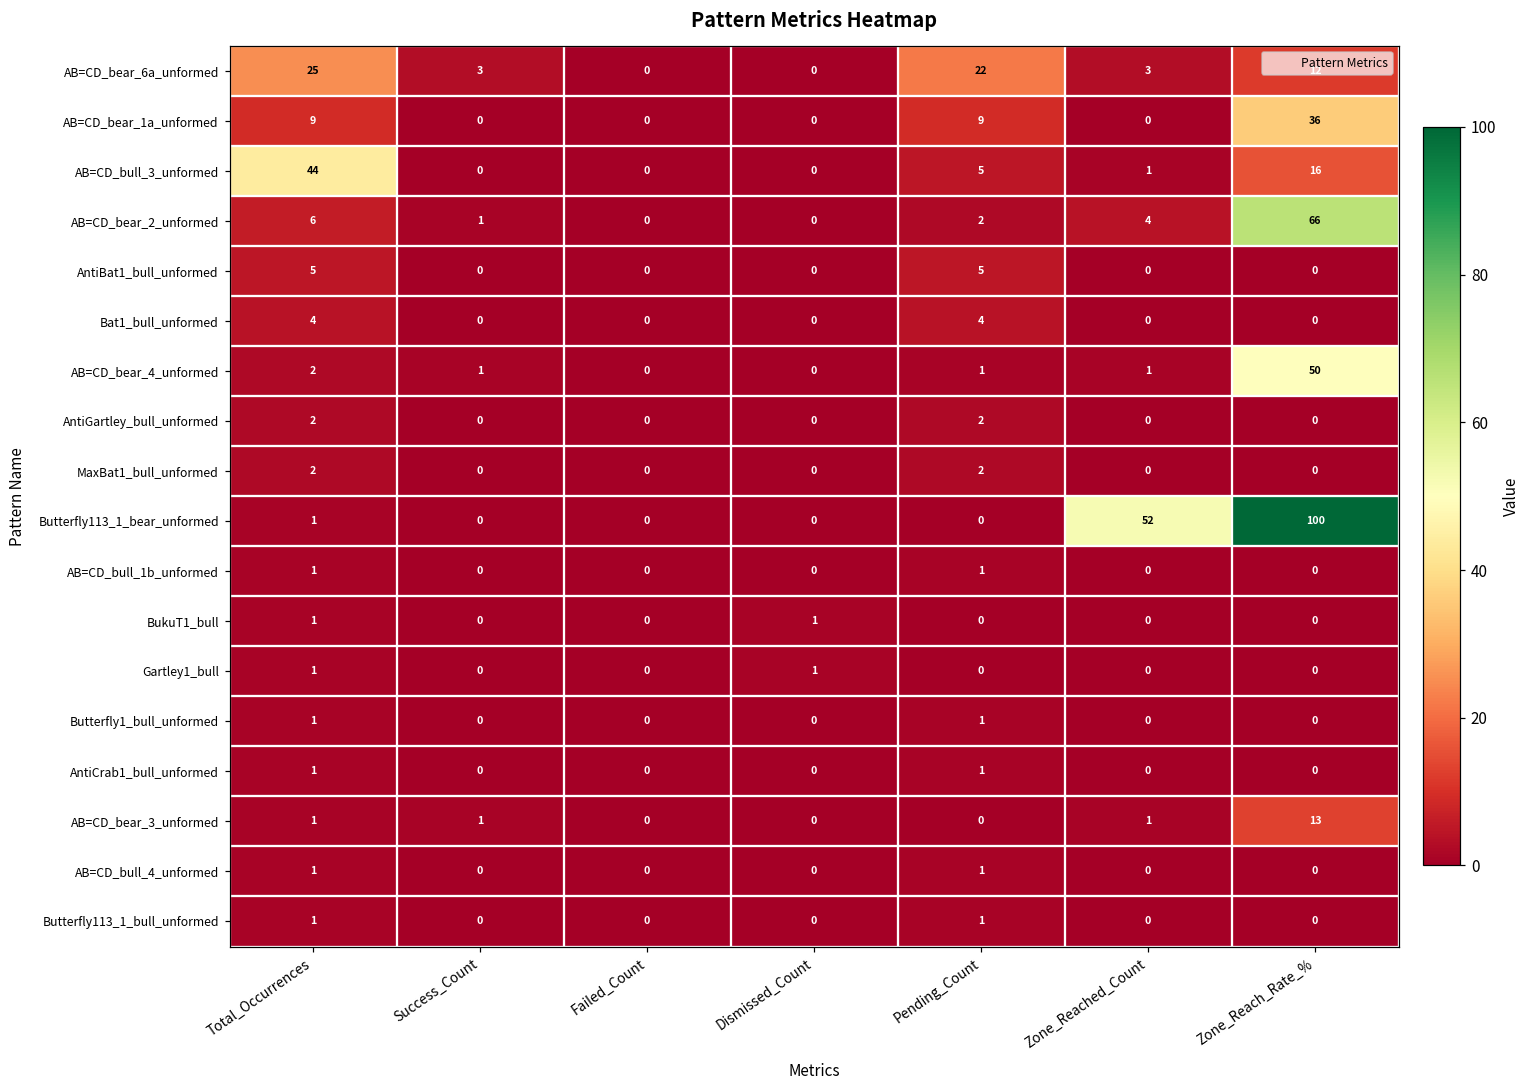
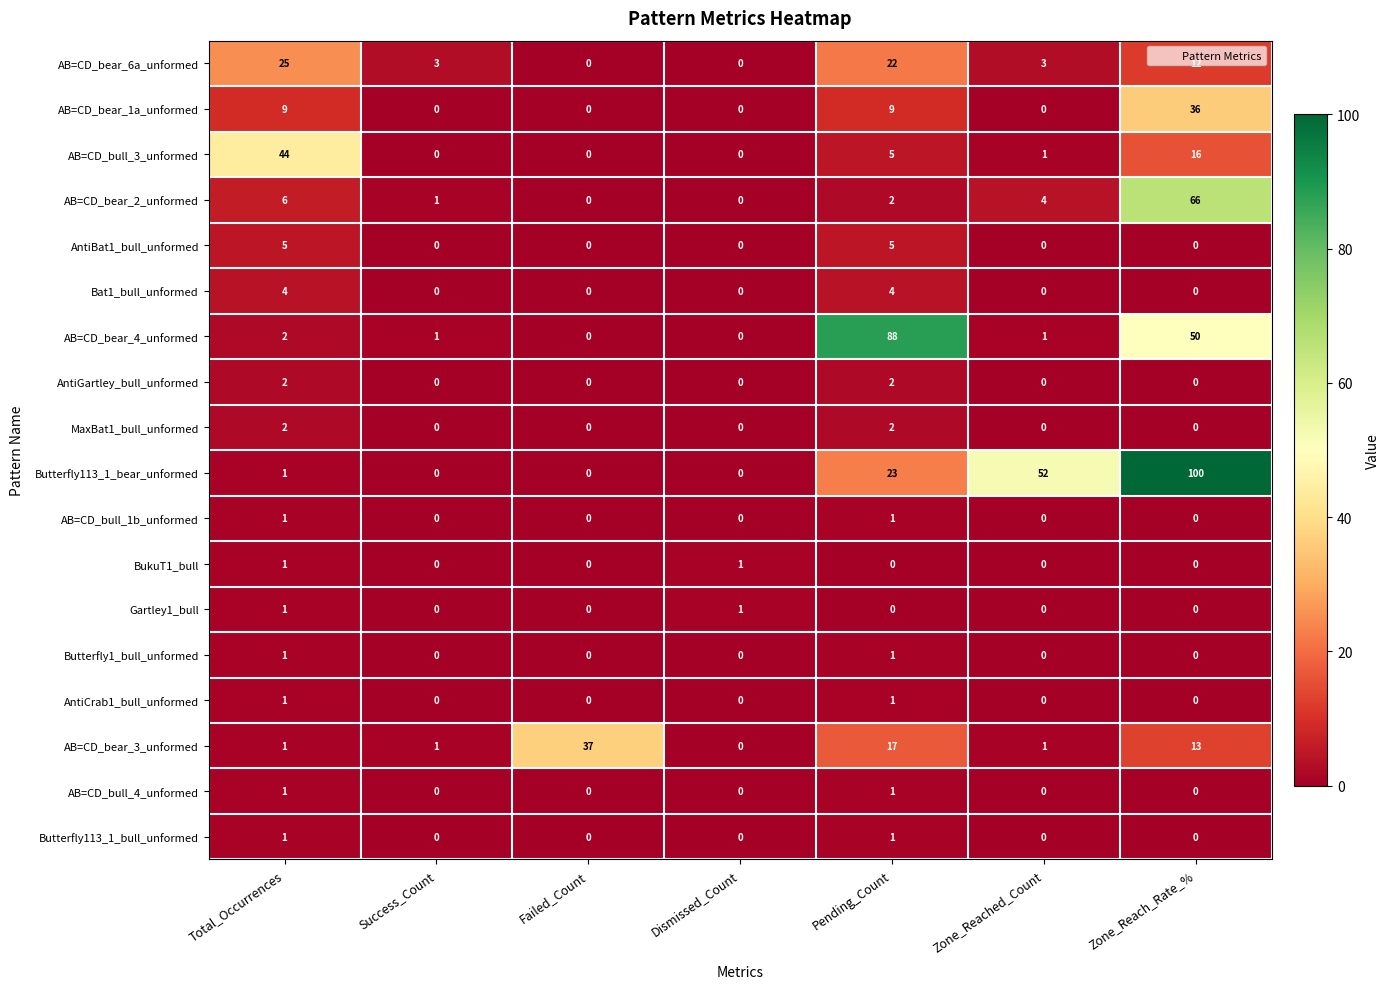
AB=CD_bear_4_unformed, Pending_Count: 1 -> 88
Butterfly113_1_bear_unformed, Pending_Count: 0 -> 23
AB=CD_bear_3_unformed, Failed_Count: 0 -> 37
AB=CD_bear_3_unformed, Pending_Count: 0 -> 17
